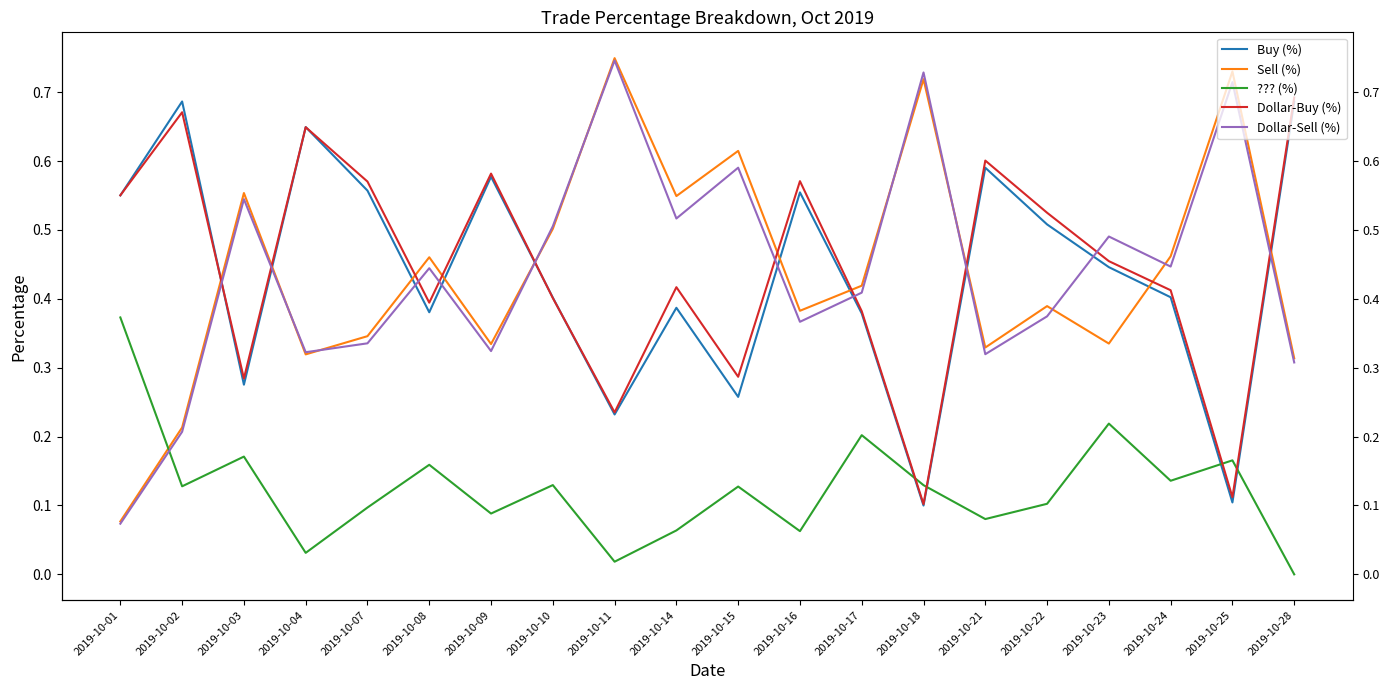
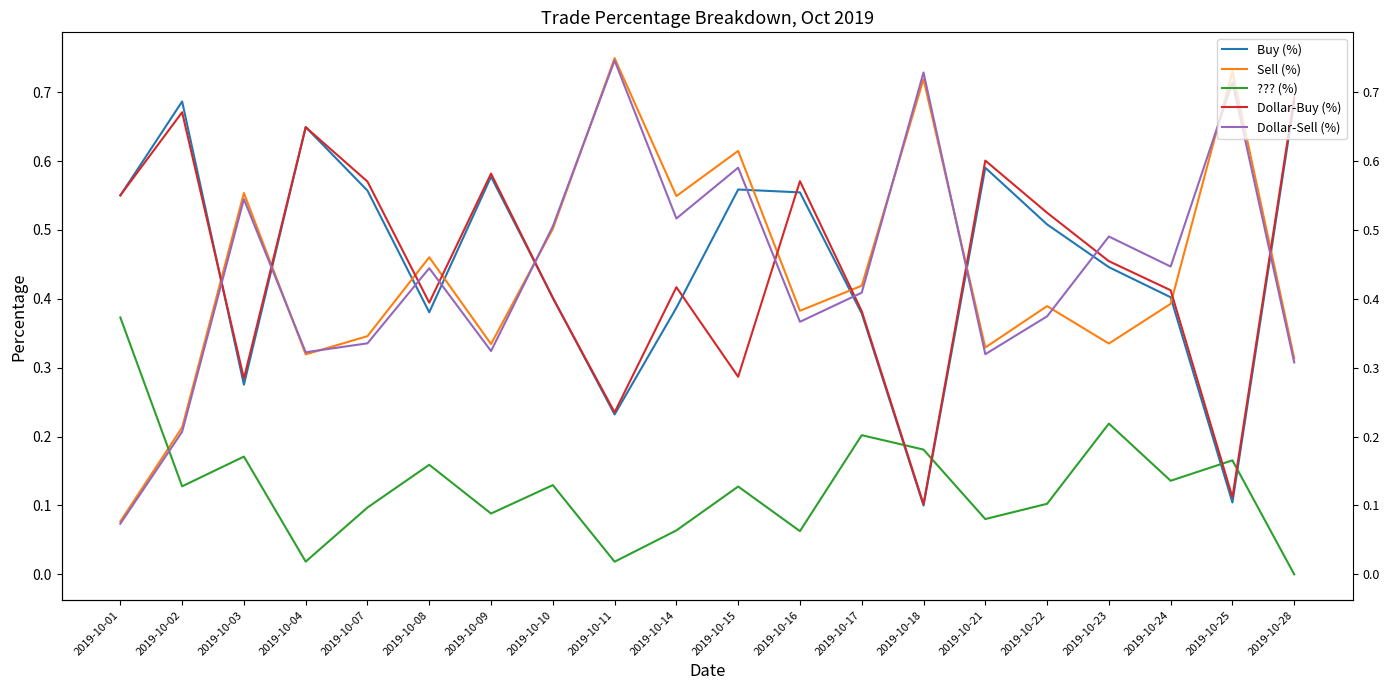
??? (%), 2019-10-04: 0.03 -> 0.02
Buy (%), 2019-10-15: 0.26 -> 0.56
??? (%), 2019-10-18: 0.13 -> 0.18
Sell (%), 2019-10-24: 0.46 -> 0.39
